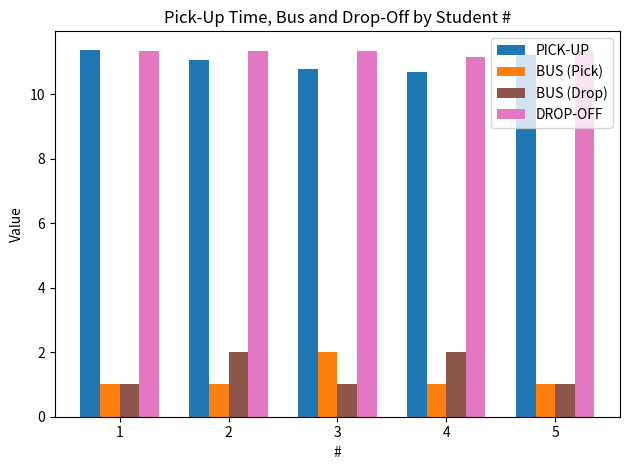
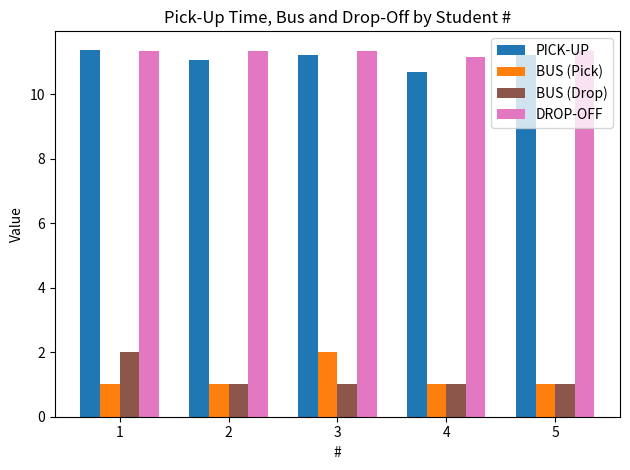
BUS (Drop), 1: 1 -> 2
BUS (Drop), 2: 2 -> 1
PICK-UP, 3: 10.8 -> 11.2
BUS (Drop), 4: 2 -> 1
